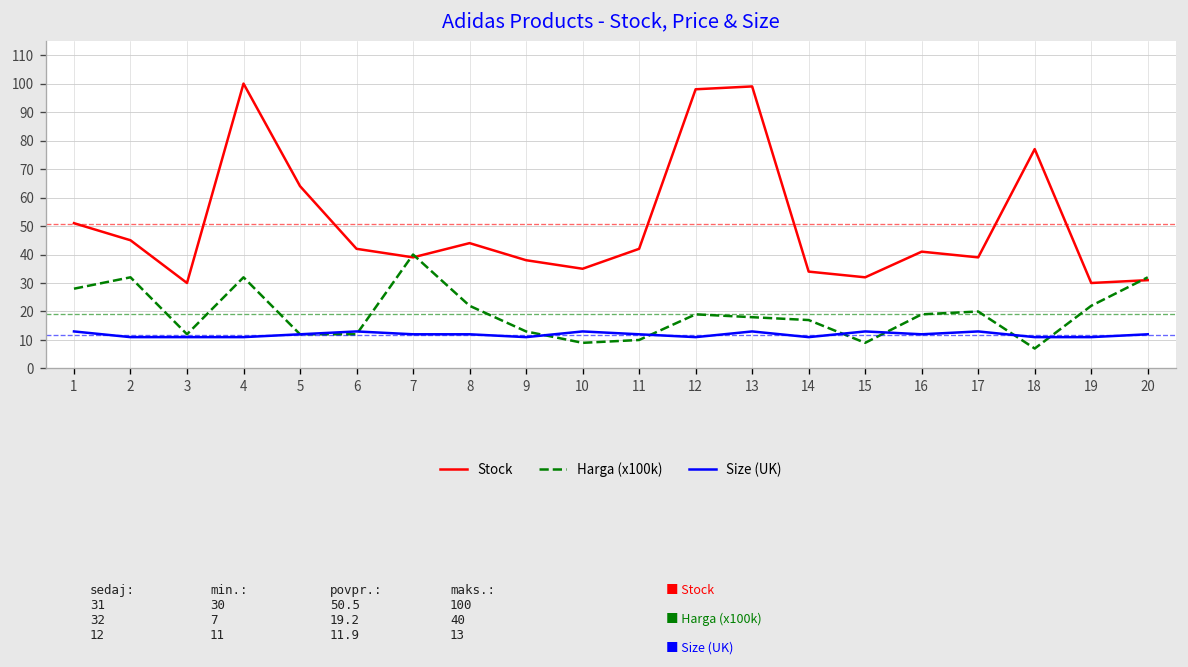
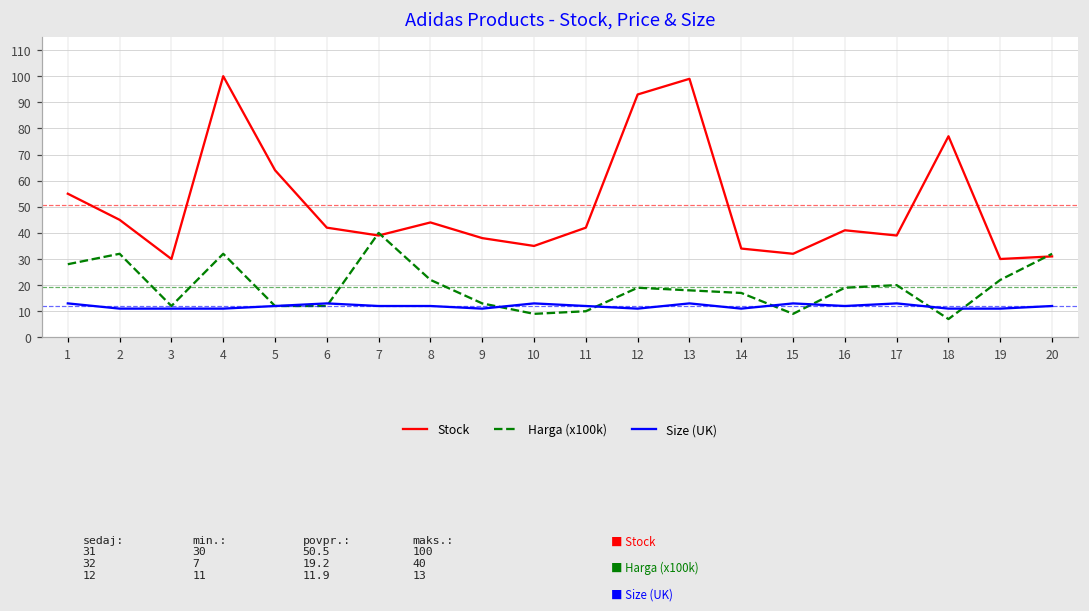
Stock, 1: 51 -> 55
Stock, 12: 98 -> 93
